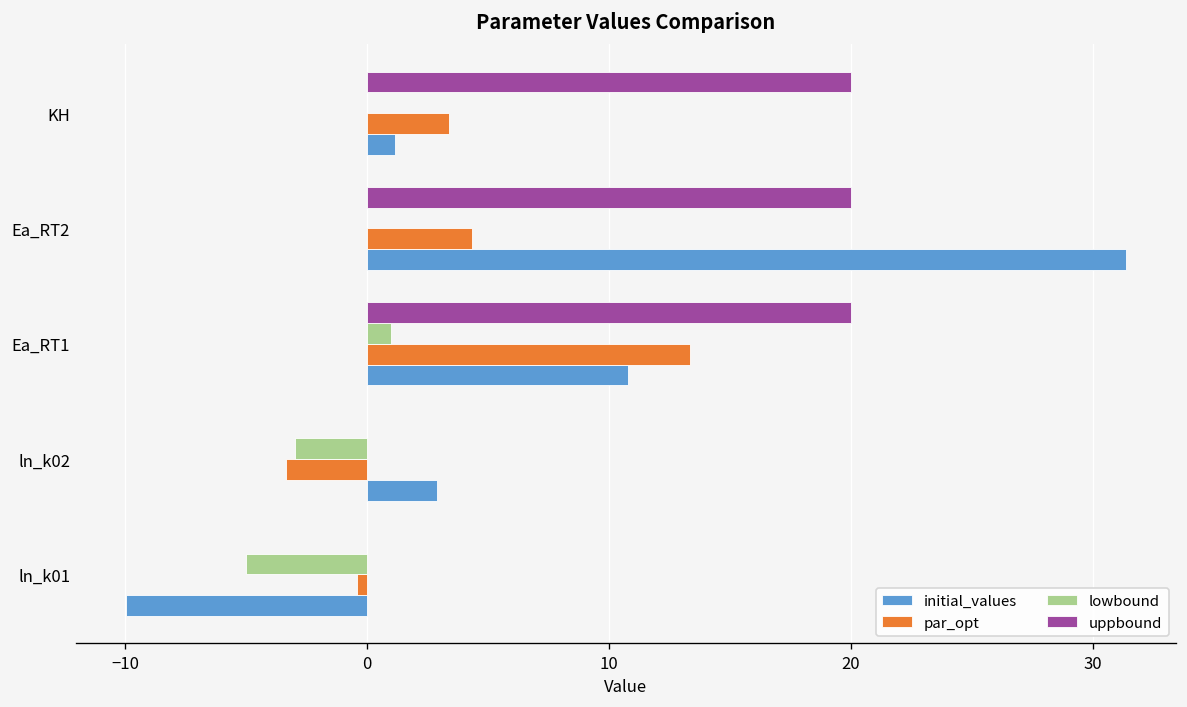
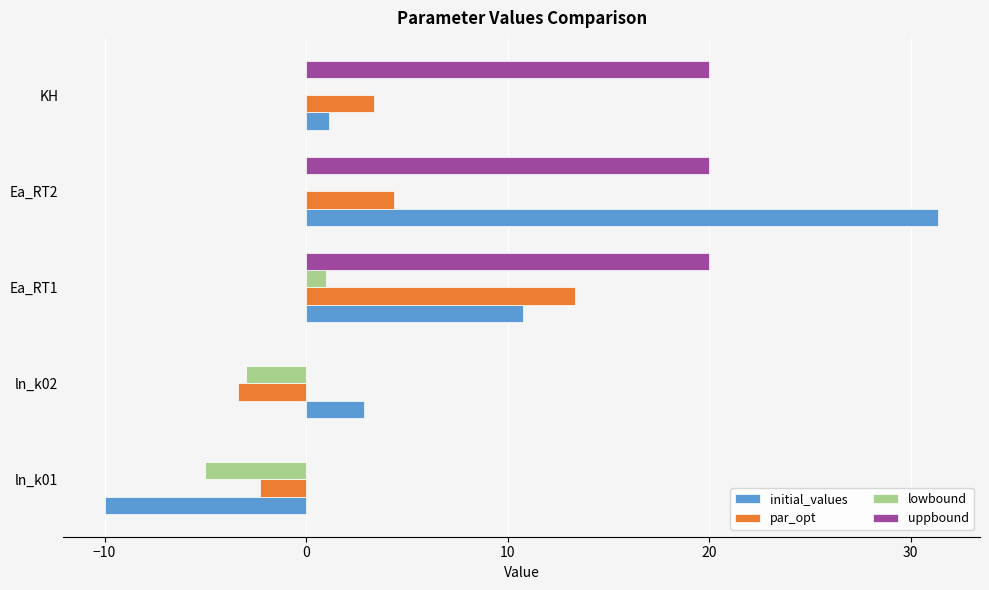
par_opt, ln_k01: -0.4 -> -2.3
